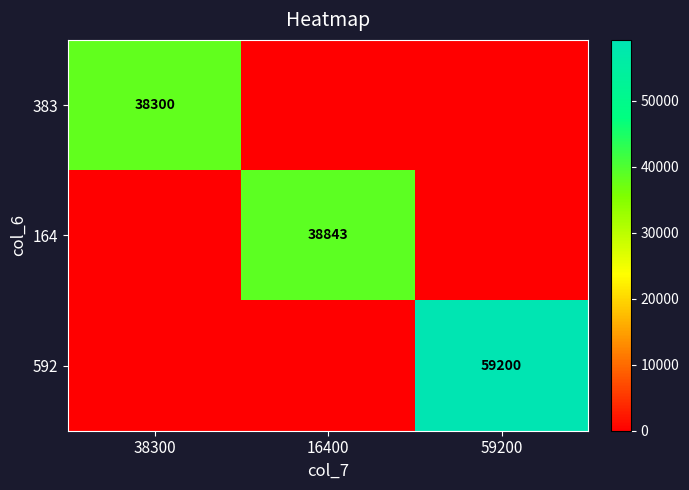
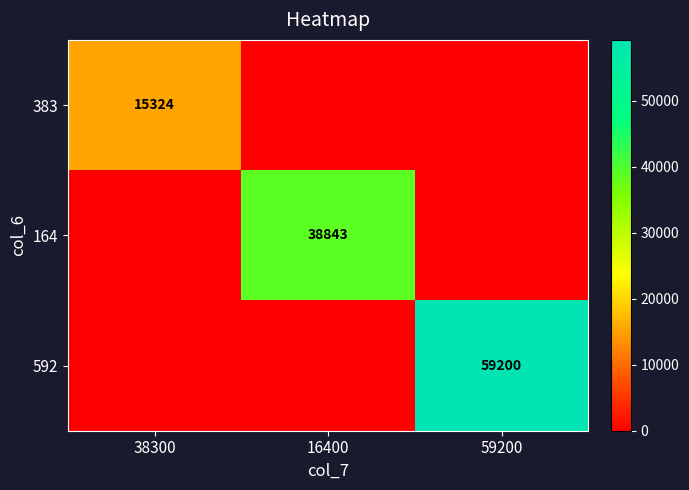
383, 38300: 38300 -> 15324
